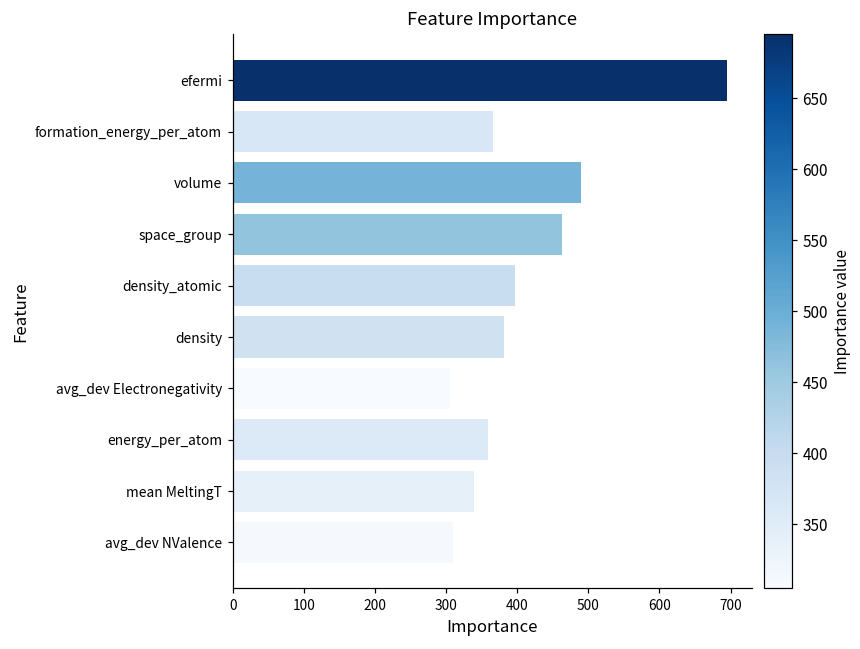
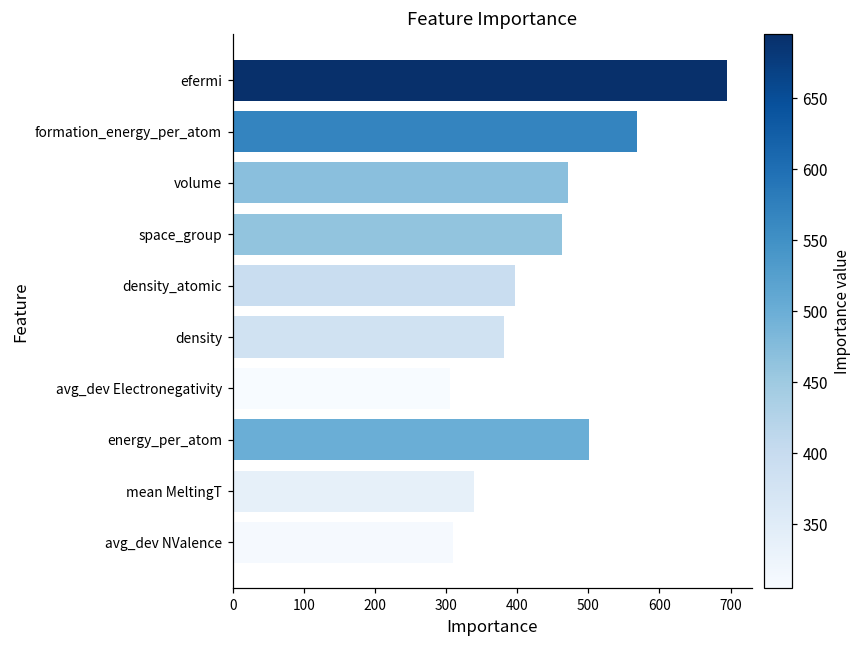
formation_energy_per_atom: 370 -> 570
volume: 490 -> 470
energy_per_atom: 360 -> 500
